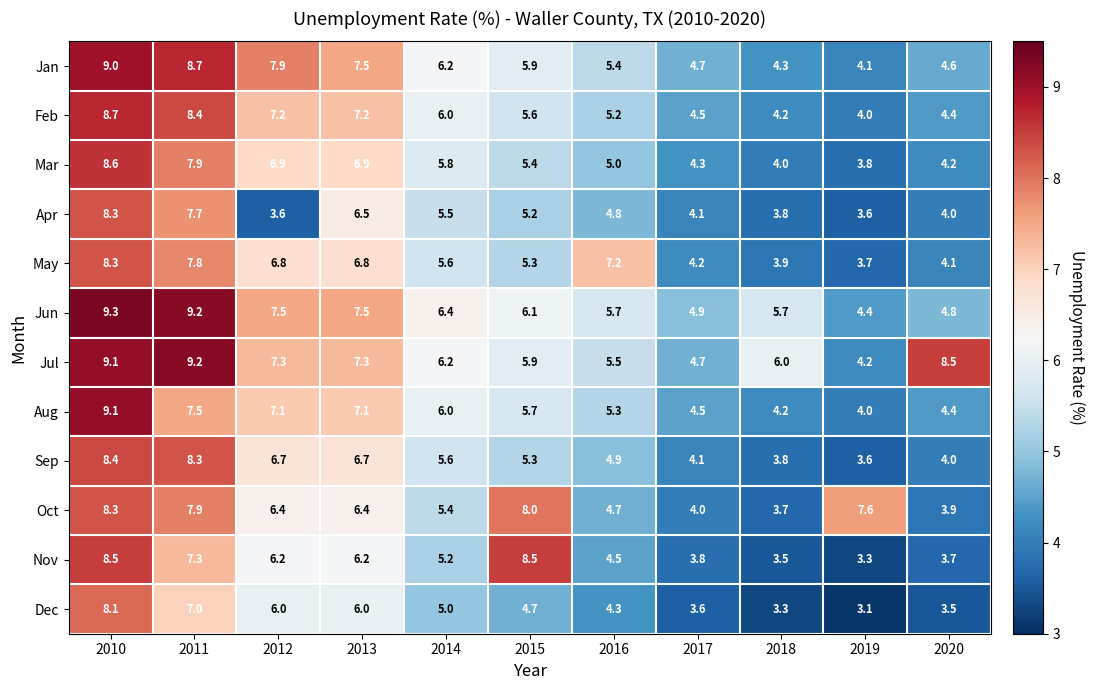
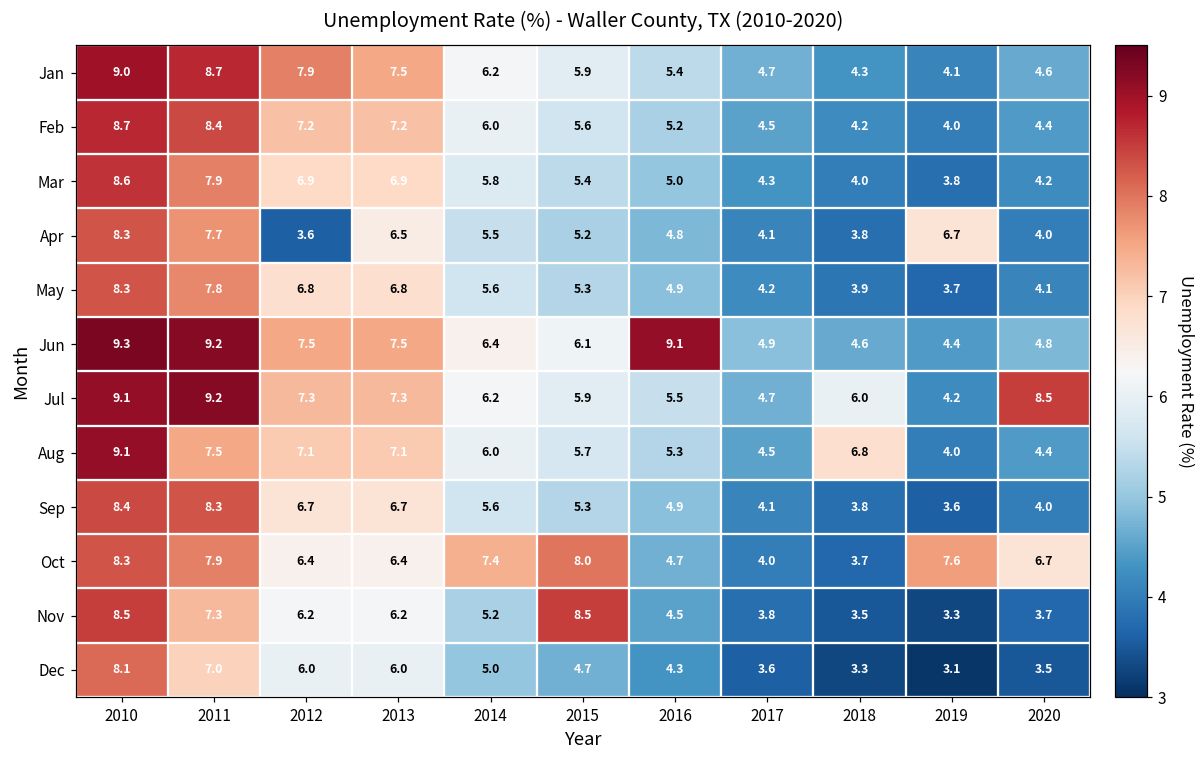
Apr, 2019: 3.6 -> 6.7
May, 2016: 7.2 -> 4.9
Jun, 2016: 5.7 -> 9.1
Jun, 2018: 5.7 -> 4.6
Aug, 2018: 4.2 -> 6.8
Oct, 2014: 5.4 -> 7.4
Oct, 2020: 3.9 -> 6.7
